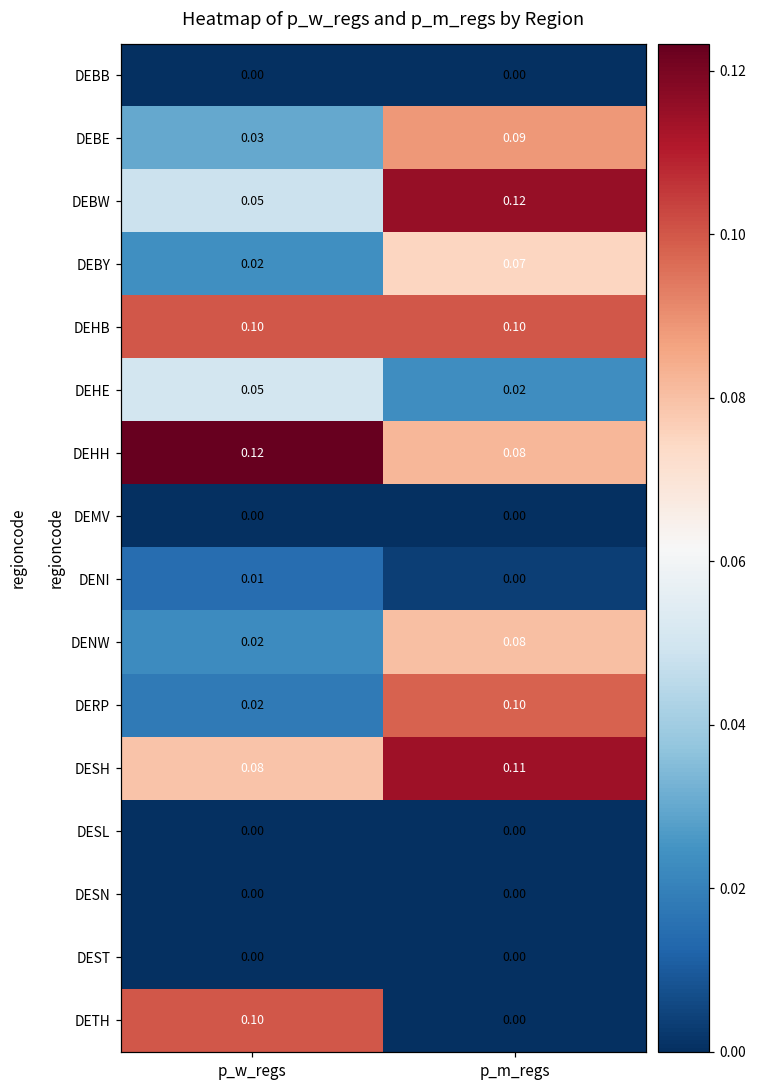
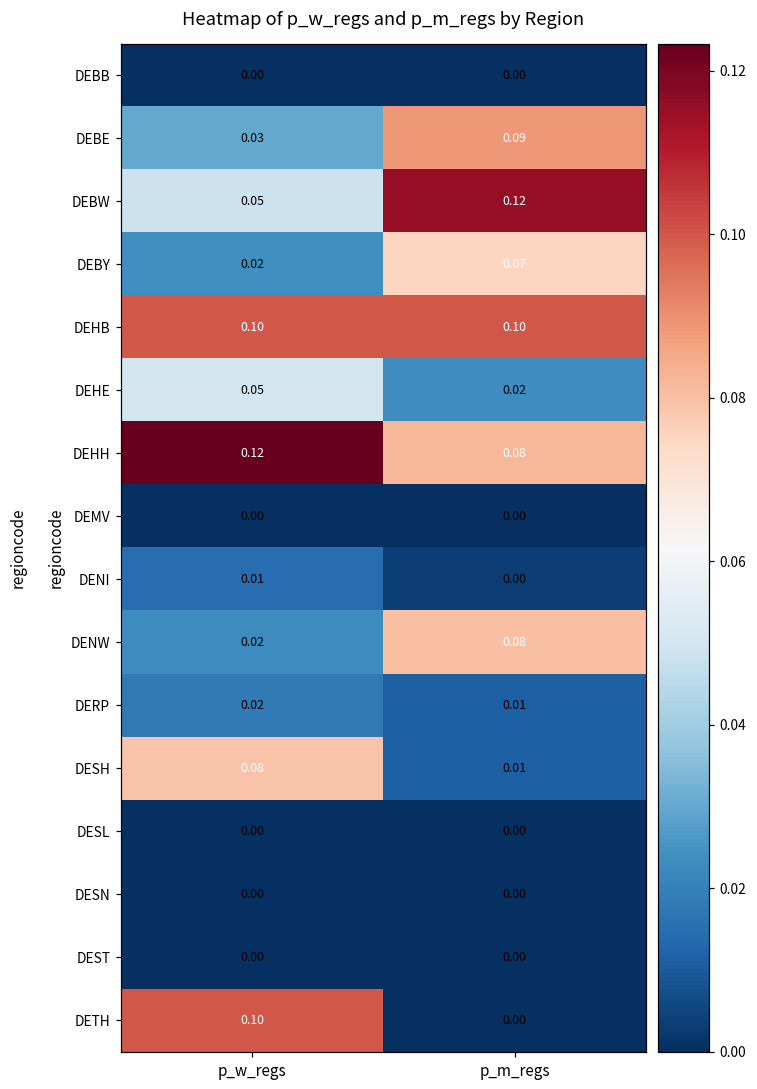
DERP, p_m_regs: 0.10 -> 0.01
DESH, p_m_regs: 0.11 -> 0.01
